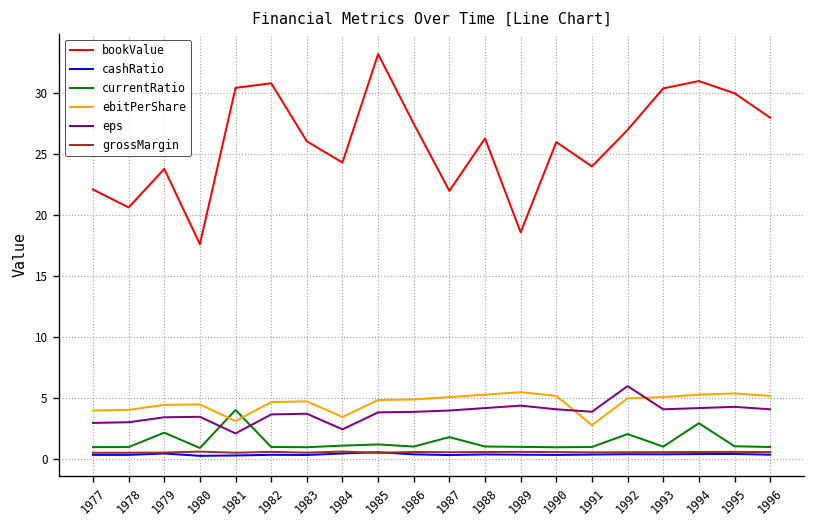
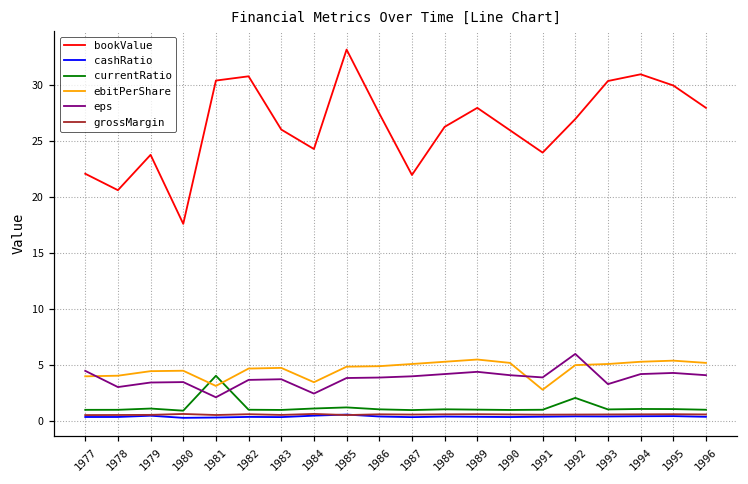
eps, 1977: 3.0 -> 4.5
currentRatio, 1979: 2.2 -> 1.1
currentRatio, 1987: 1.8 -> 1.0
bookValue, 1989: 18.6 -> 28.0
eps, 1993: 4.1 -> 3.3
currentRatio, 1994: 3.0 -> 1.1
